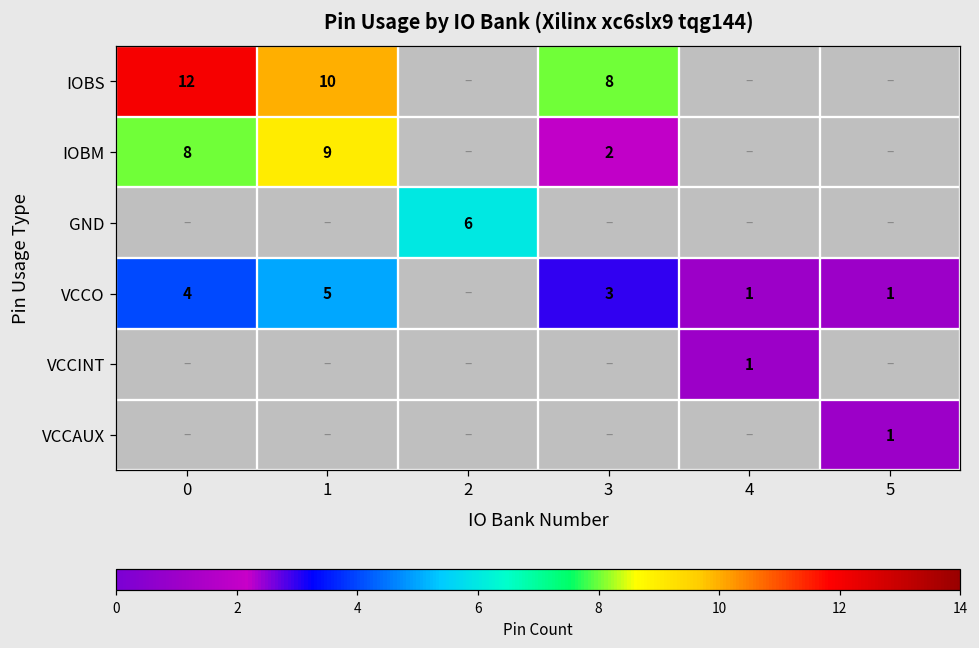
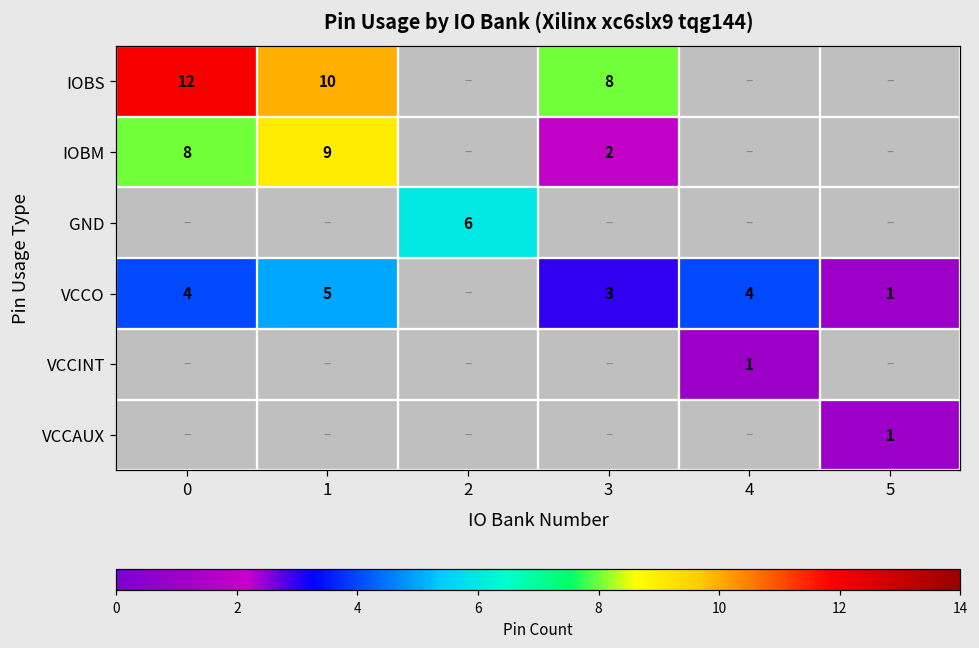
VCCO, 4: 1 -> 4
